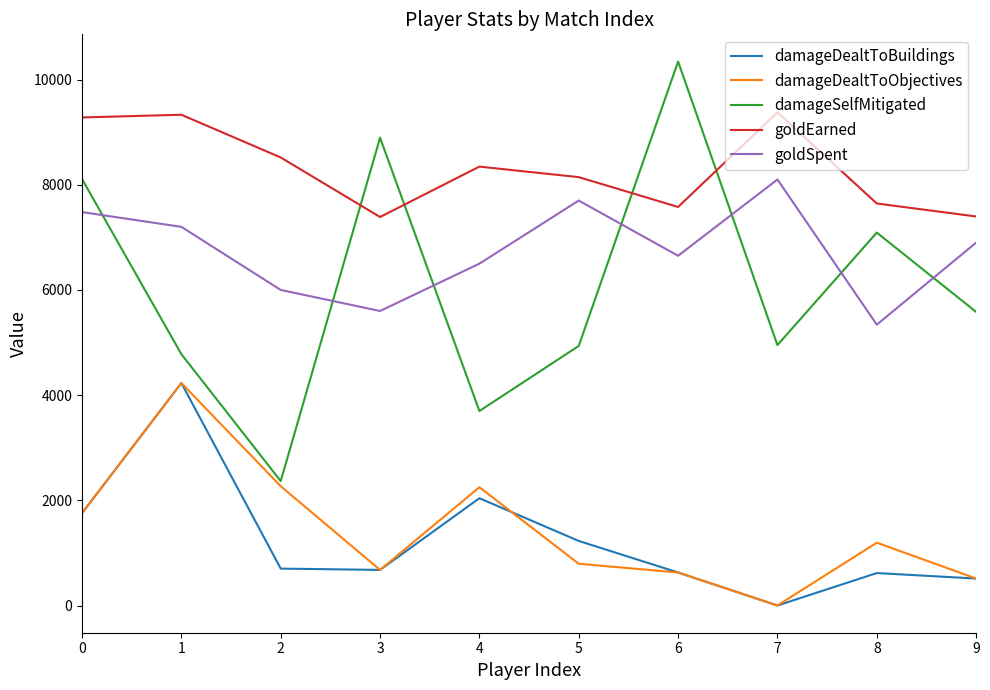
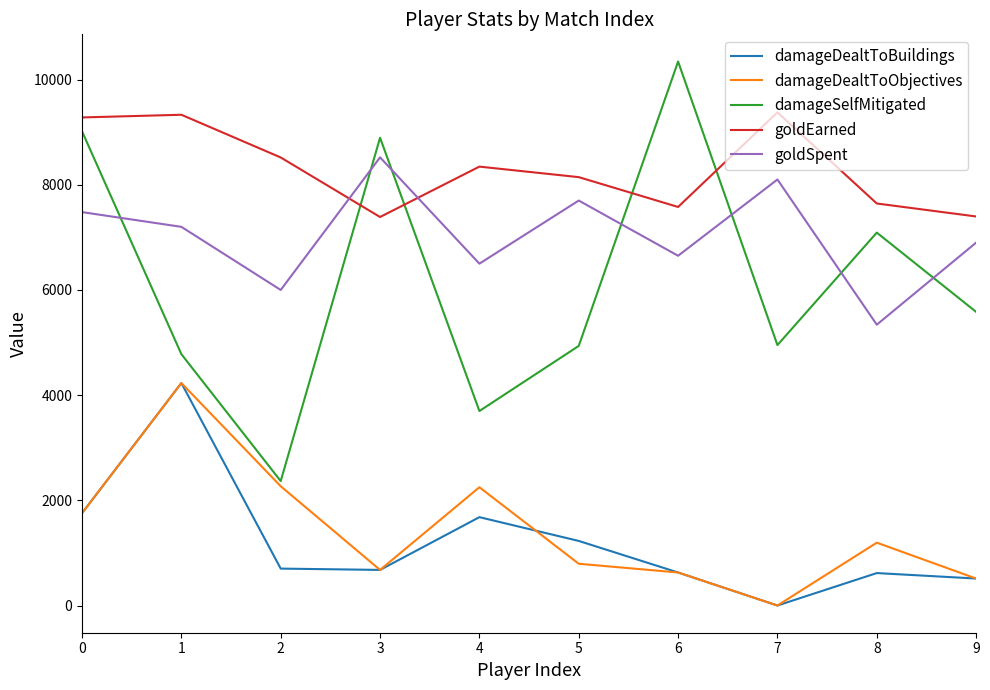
damageSelfMitigated, 0: 8100 -> 9000
goldSpent, 3: 5600 -> 8500
damageDealtToBuildings, 4: 2000 -> 1700
